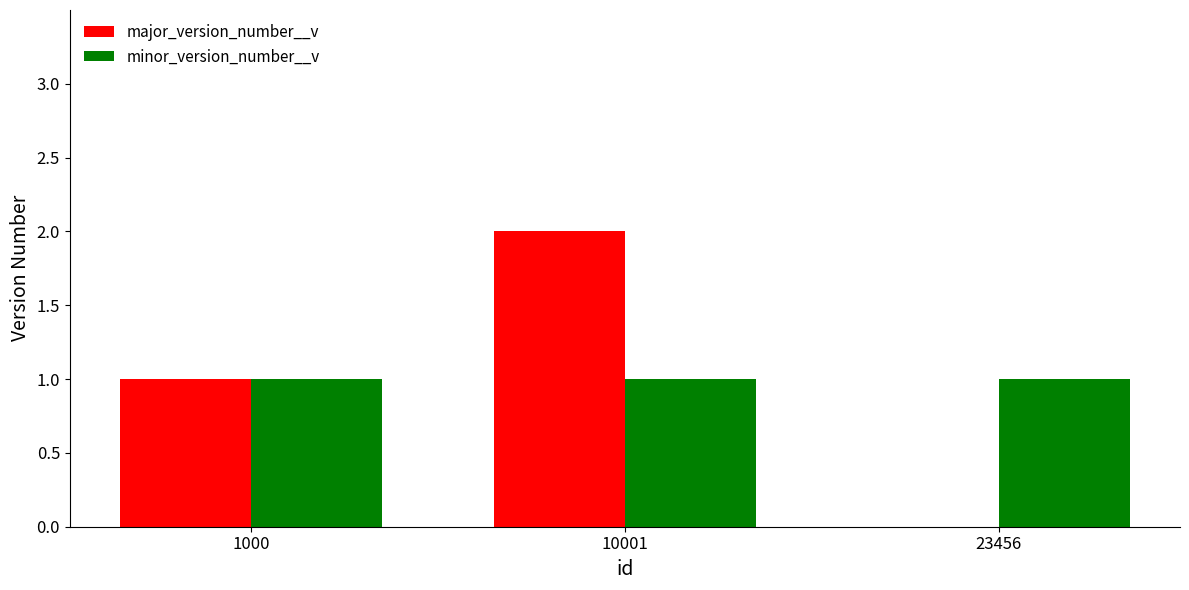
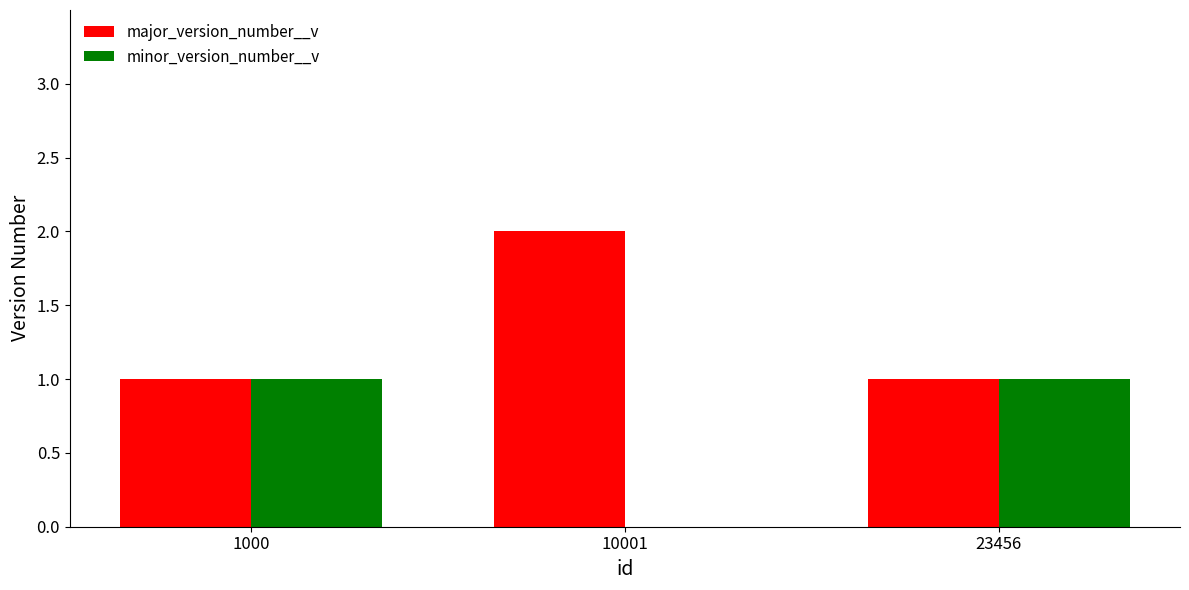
minor_version_number__v, 10001: 1 -> 0
major_version_number__v, 23456: 0 -> 1
